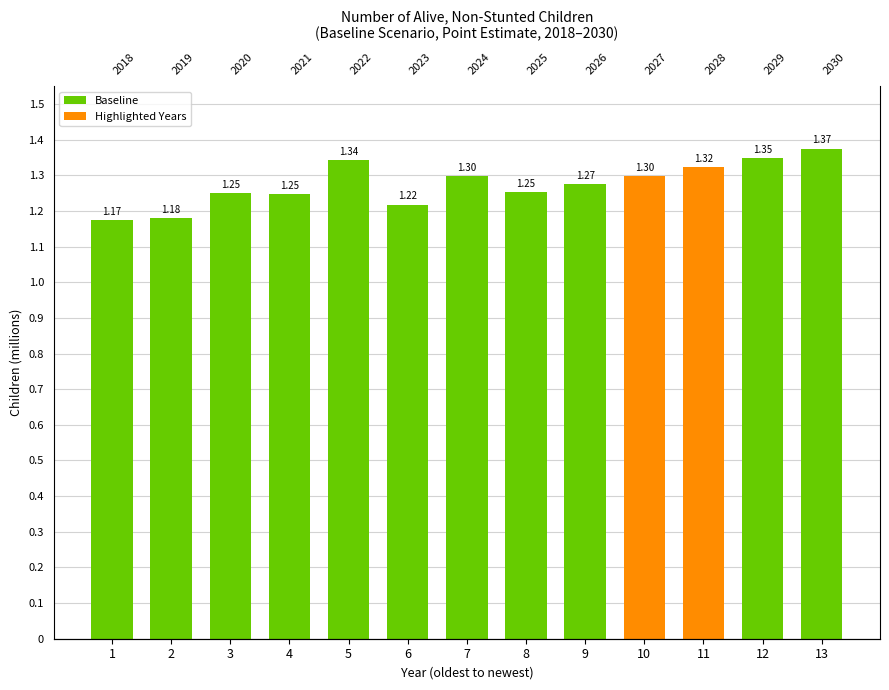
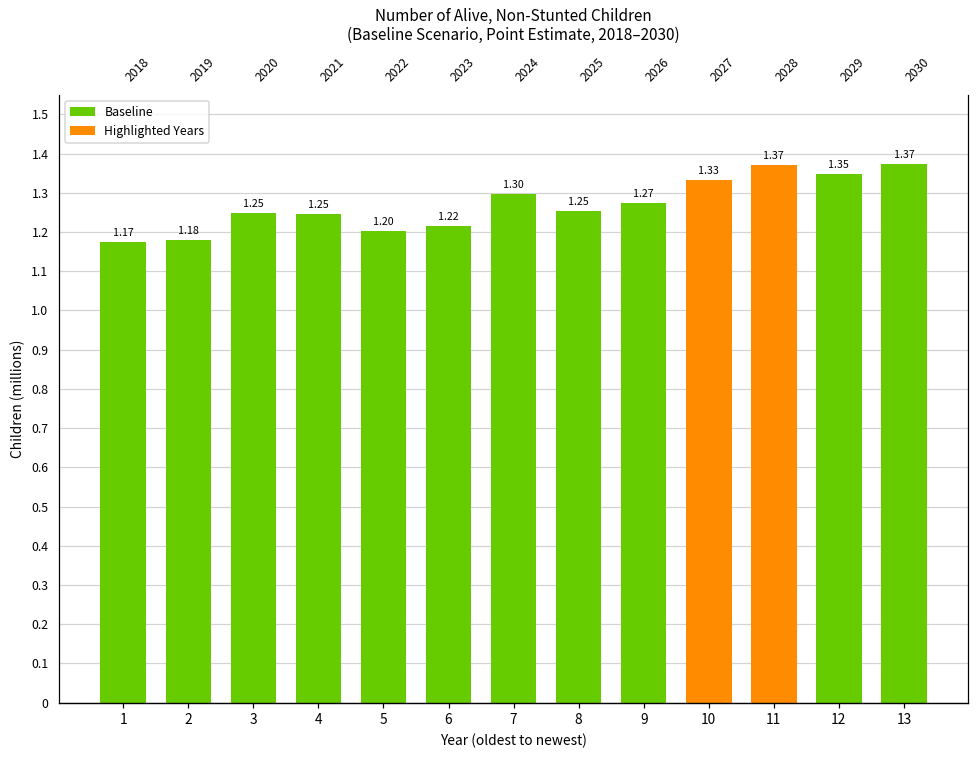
5: 1.34 -> 1.20
10: 1.30 -> 1.33
11: 1.32 -> 1.37
